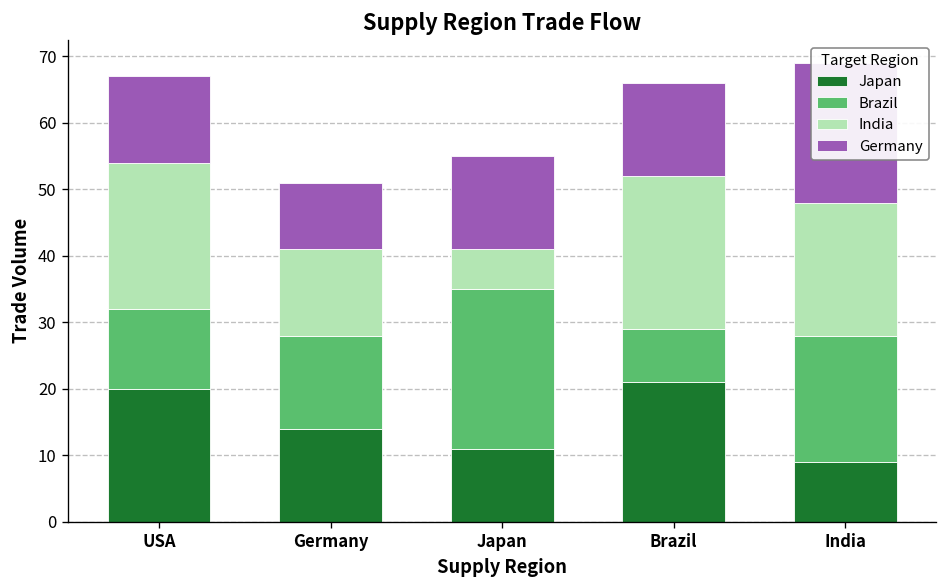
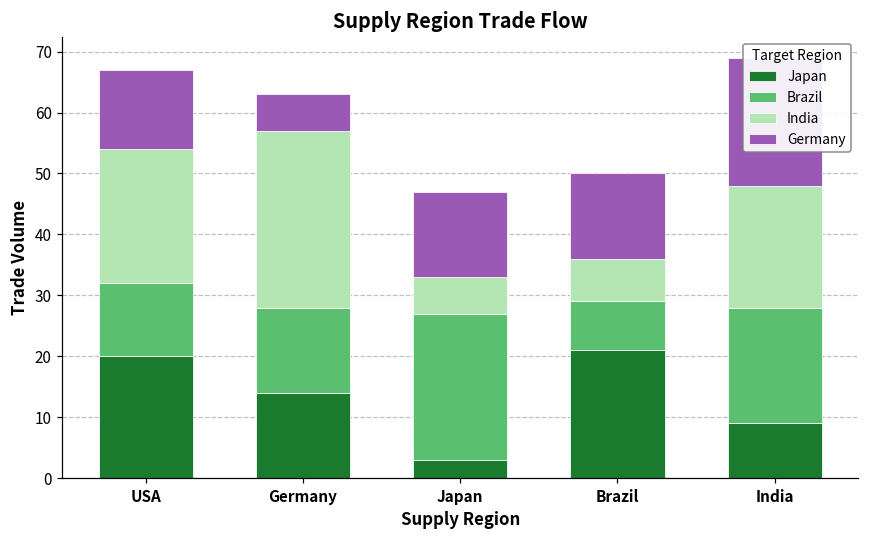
India, Germany: 13 -> 29
Germany, Germany: 10 -> 6
Japan, Japan: 11 -> 3
India, Brazil: 23 -> 7
